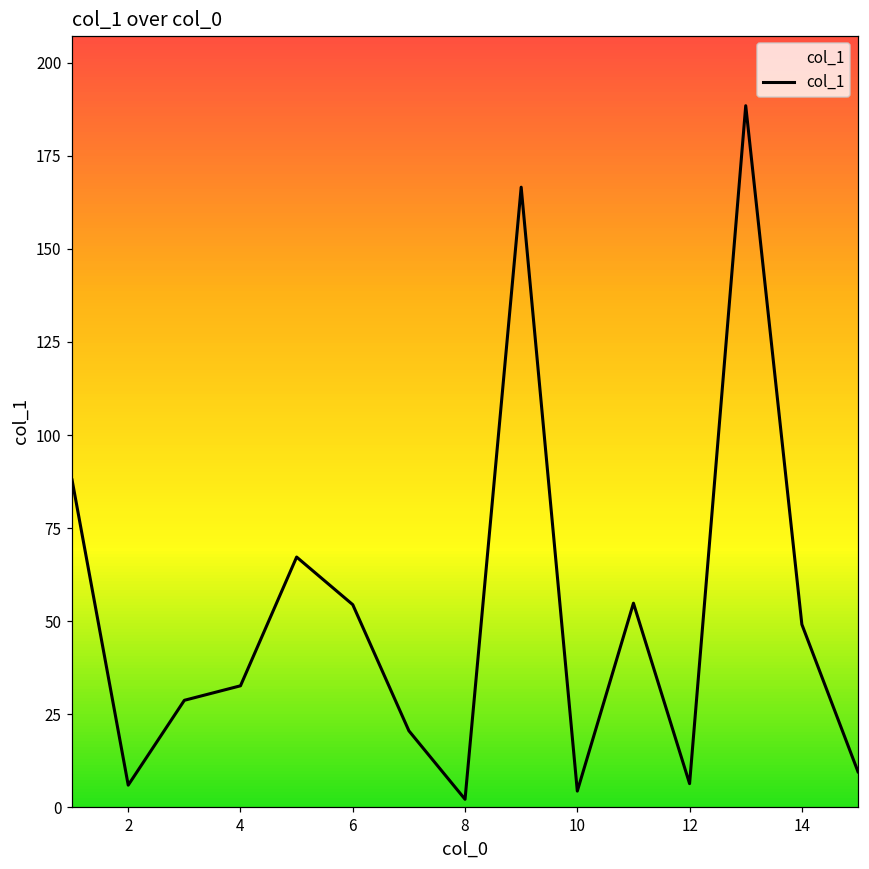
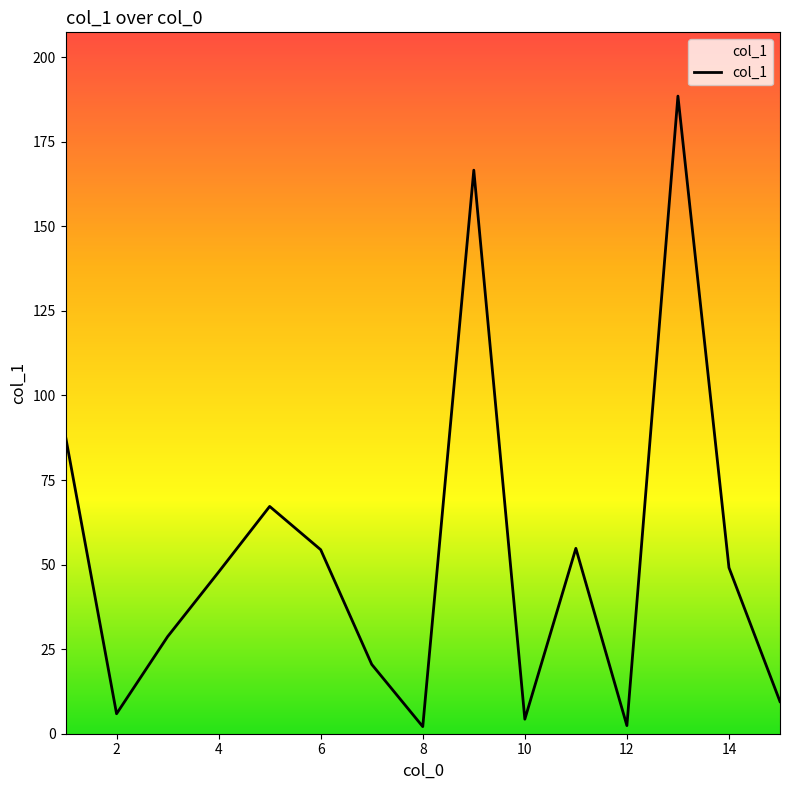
4: 33 -> 48
12: 6 -> 2
